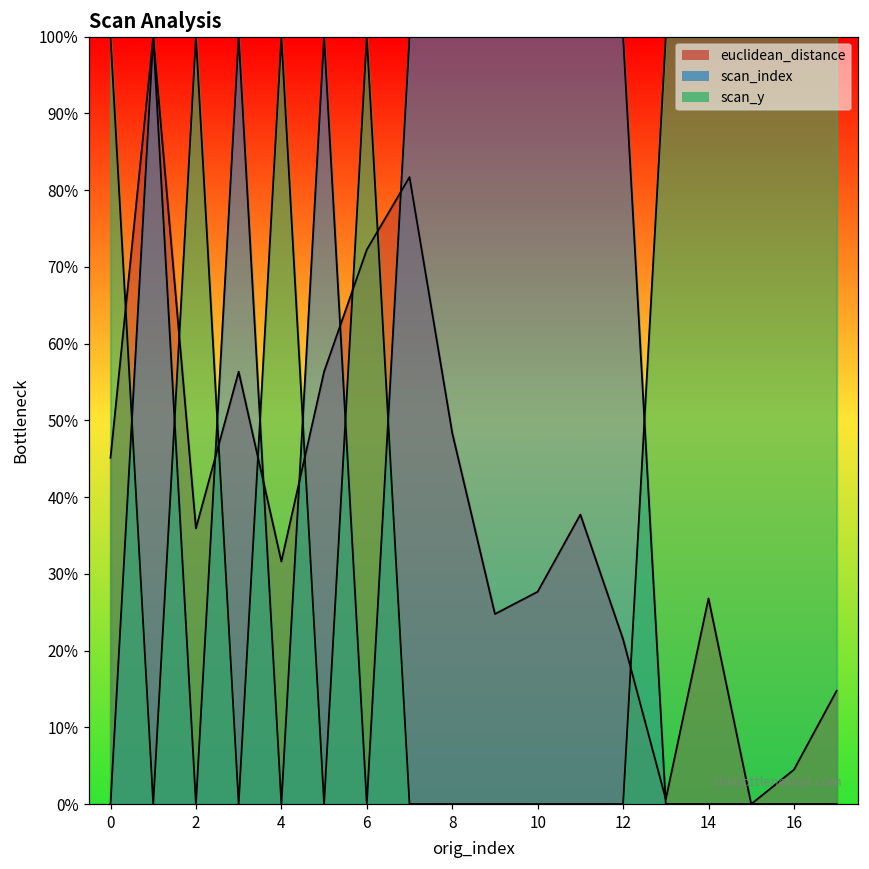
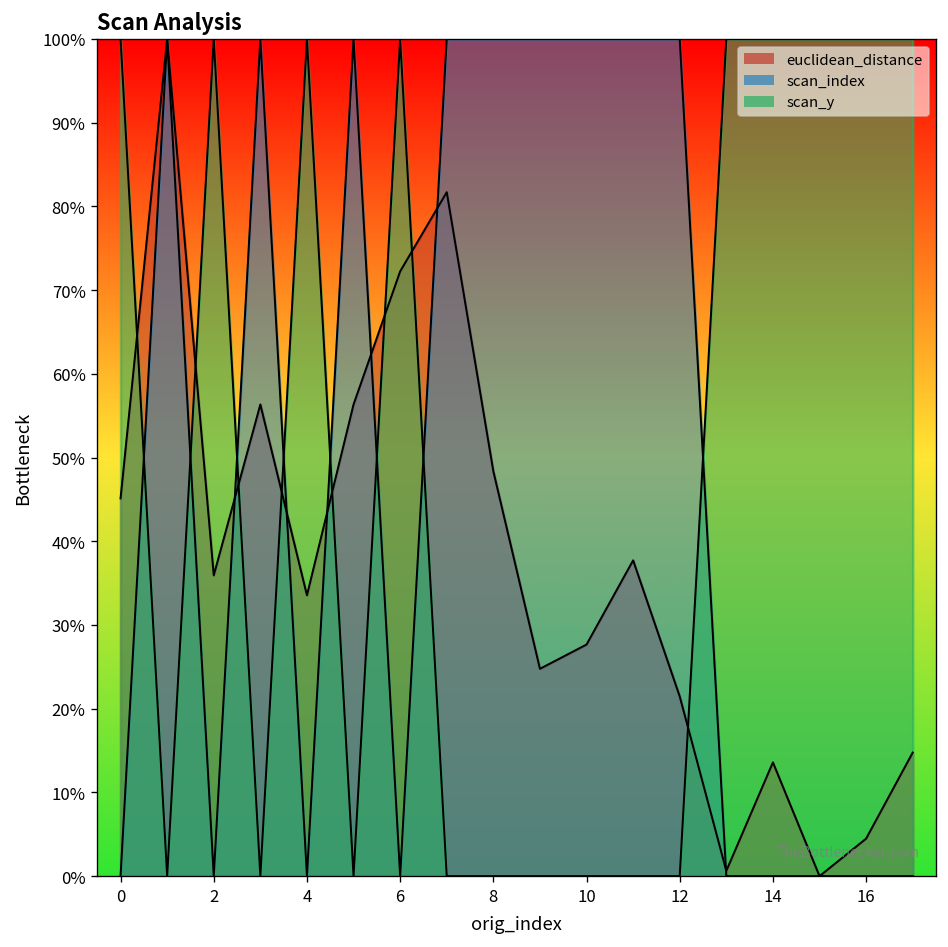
euclidean_distance, 4: 32% -> 34%
euclidean_distance, 14: 27% -> 14%
